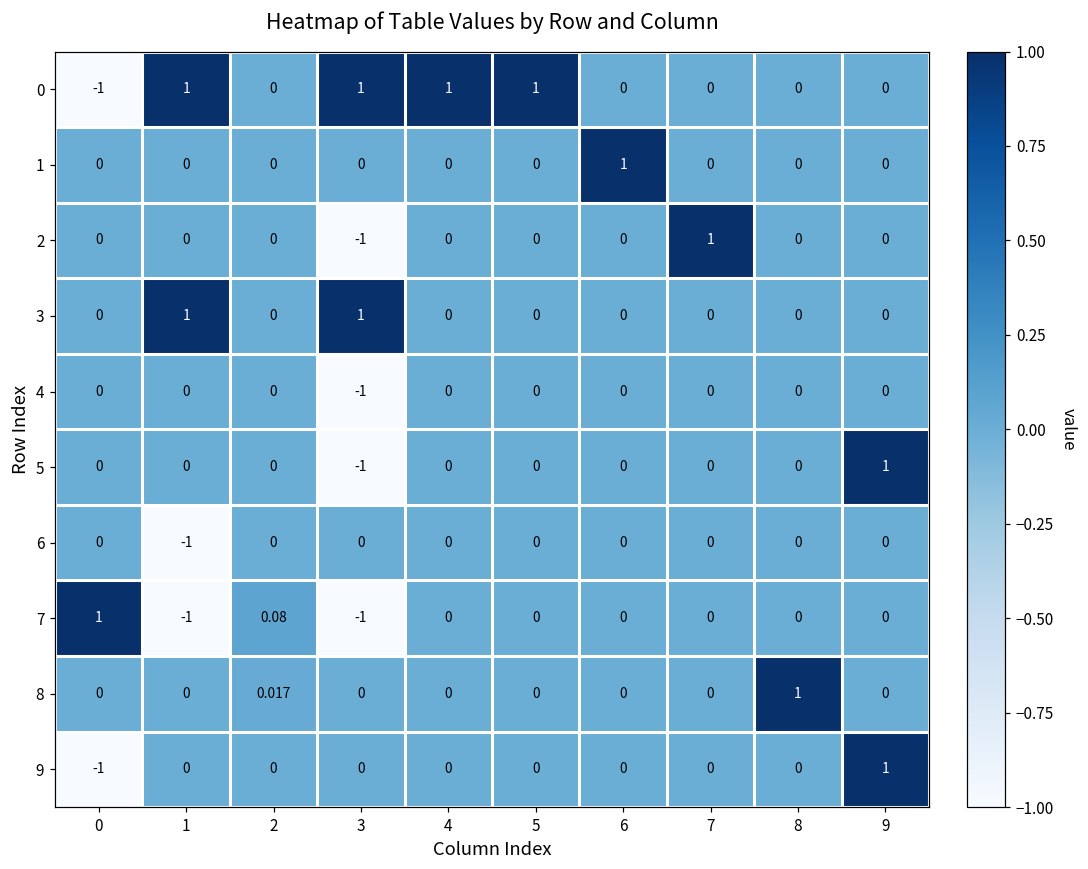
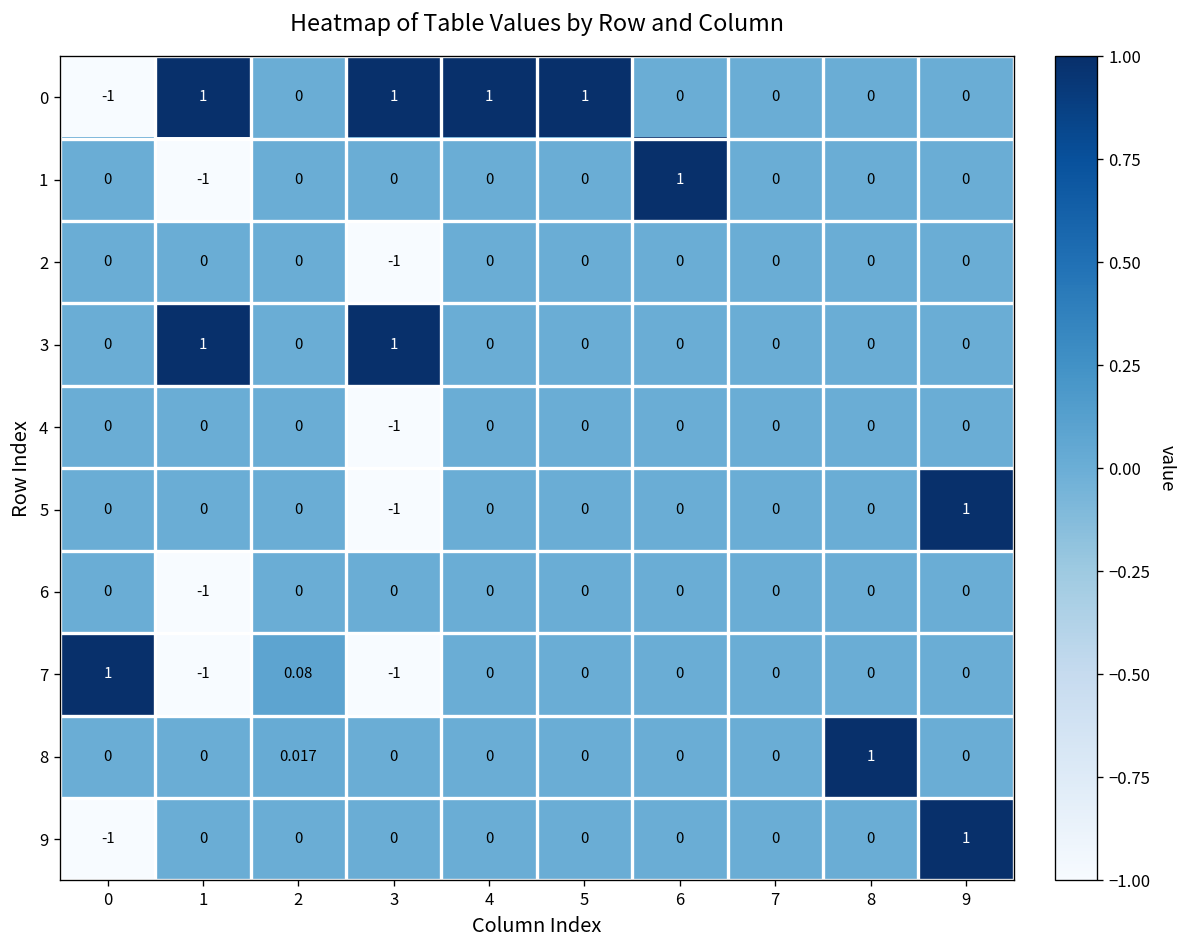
1, 1: 0 -> -1
2, 7: 1 -> 0
